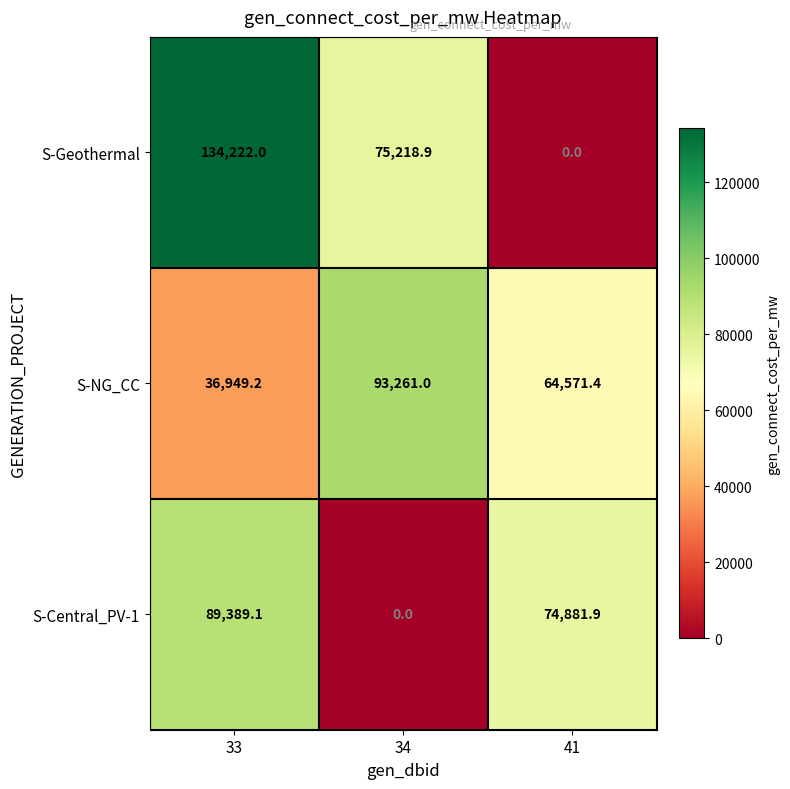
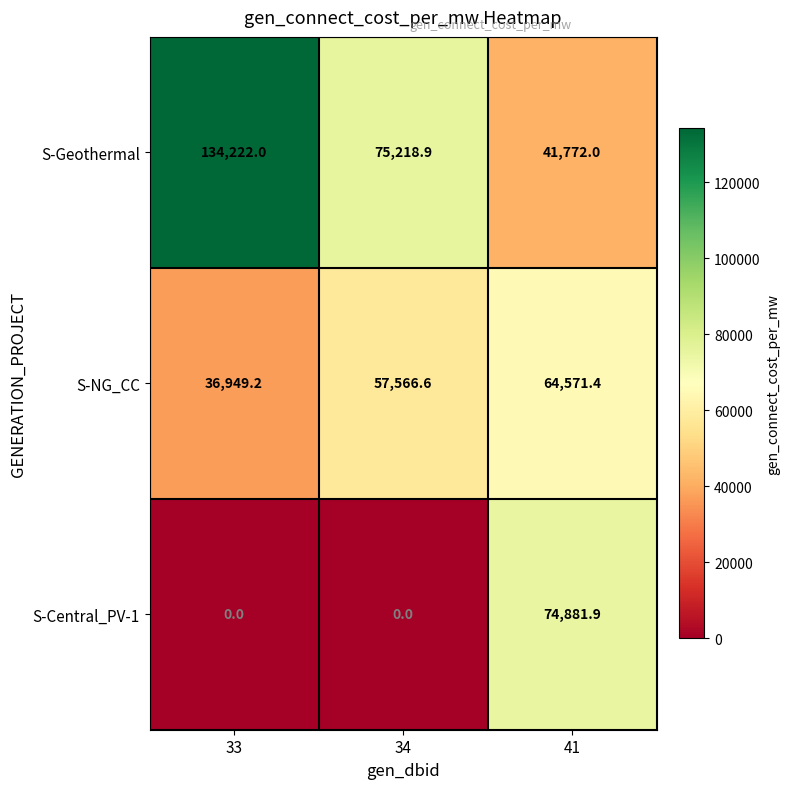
S-Geothermal, 41: 0.0 -> 41,772.0
S-NG_CC, 34: 93,261.0 -> 57,566.6
S-Central_PV-1, 33: 89,389.1 -> 0.0
